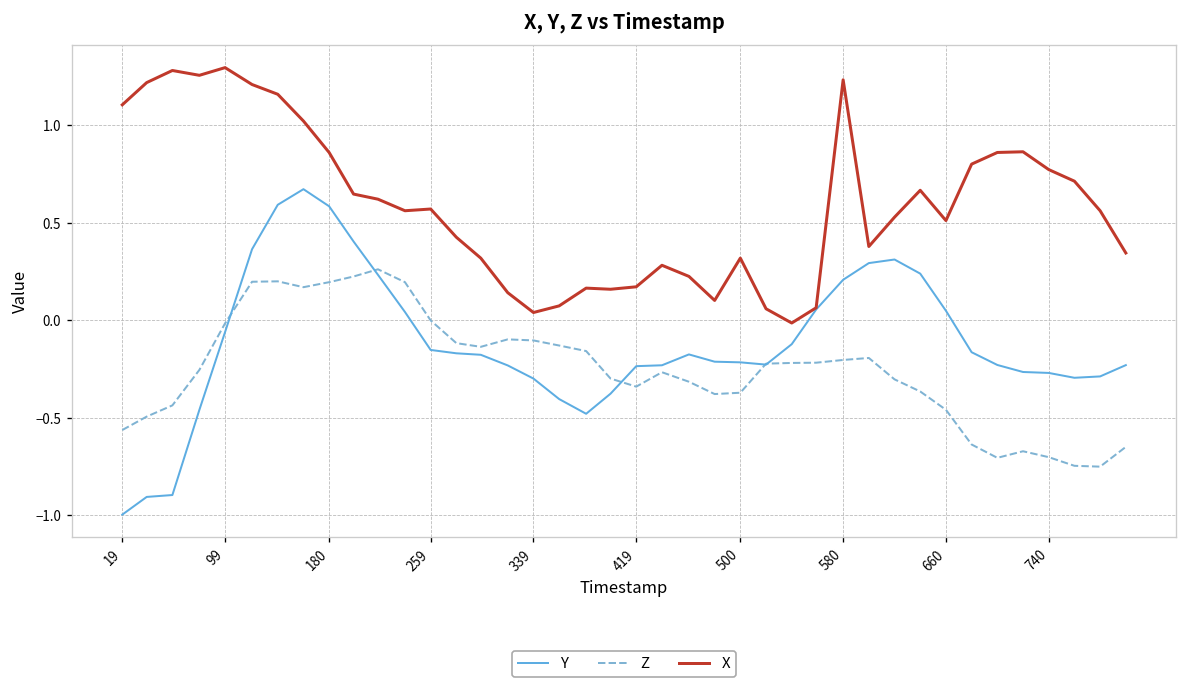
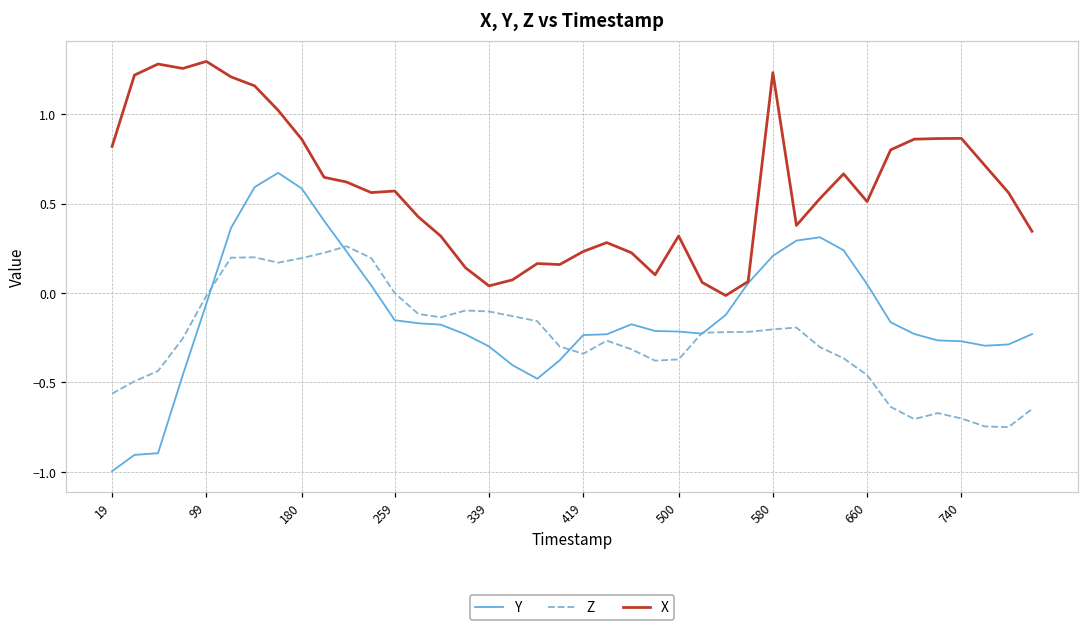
X, 19: 1.10 -> 0.82
X, 419: 0.17 -> 0.23
X, 740: 0.77 -> 0.87
